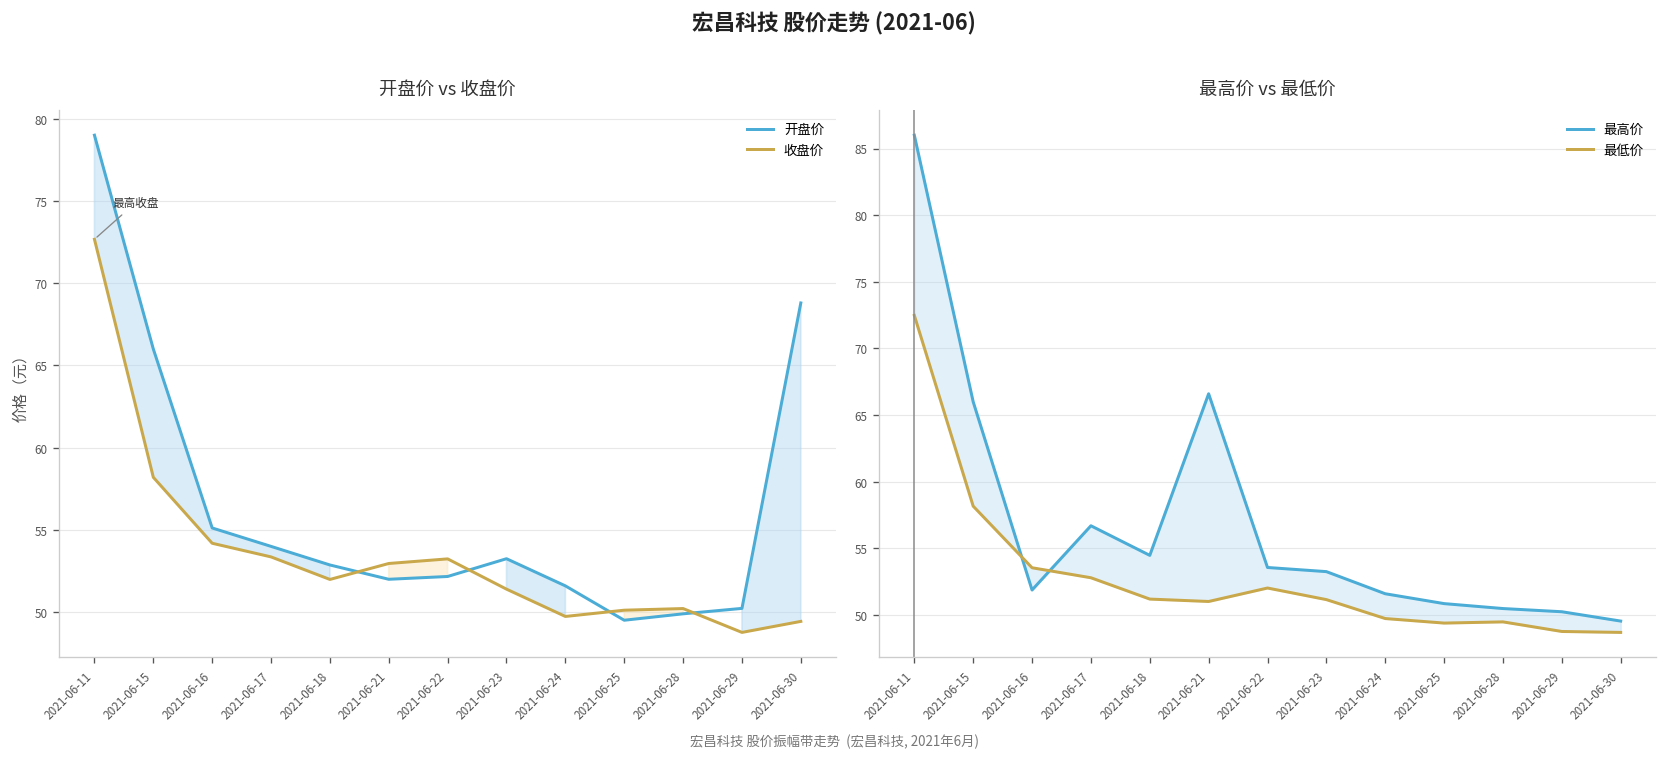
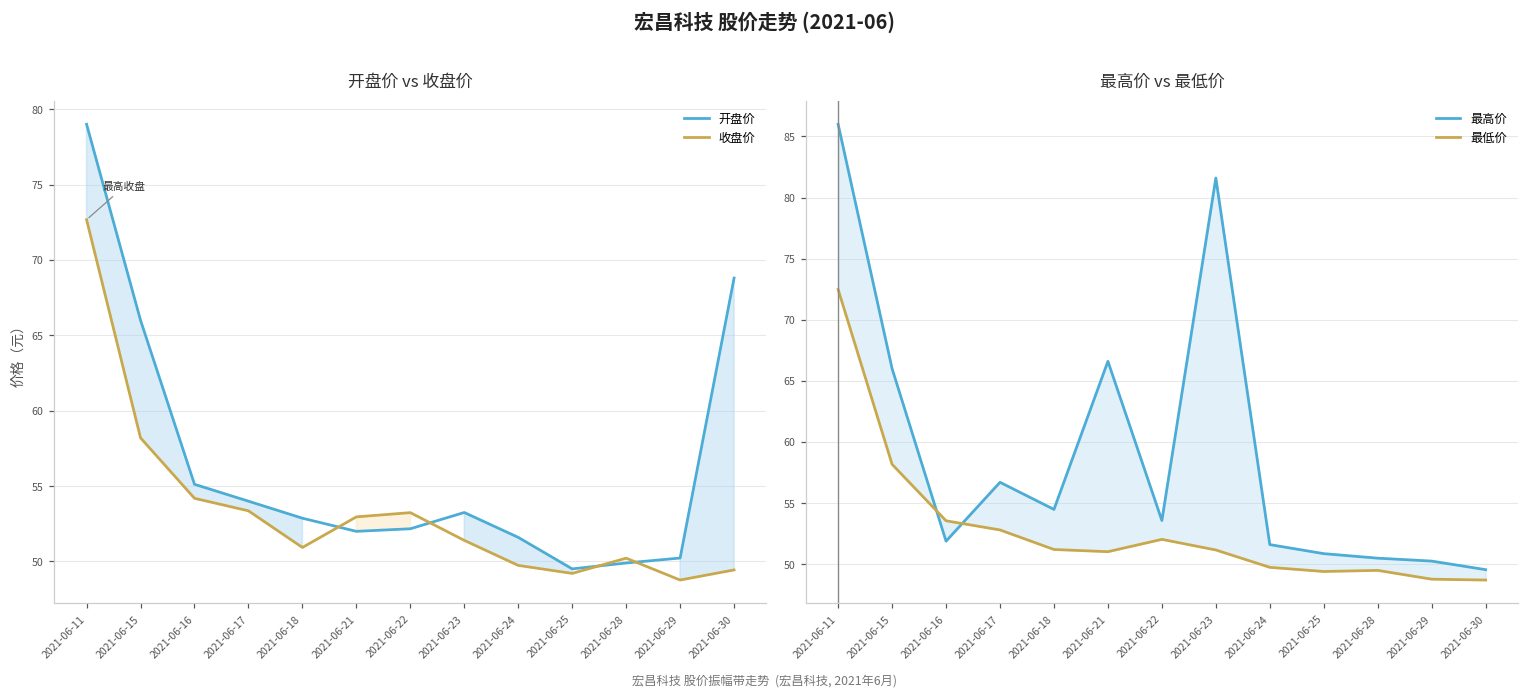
开盘价 vs 收盘价, 收盘价, 2021-06-18: 52.0 -> 50.9
开盘价 vs 收盘价, 收盘价, 2021-06-25: 50.1 -> 49.2
最高价 vs 最低价, 最高价, 2021-06-23: 53.3 -> 81.6
